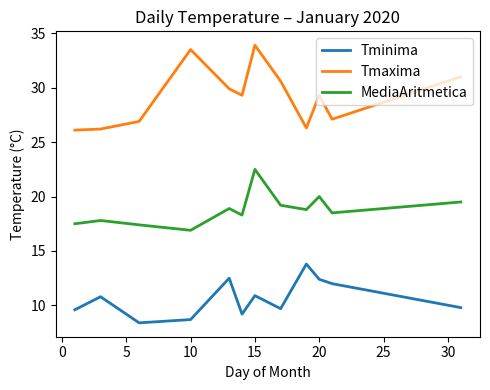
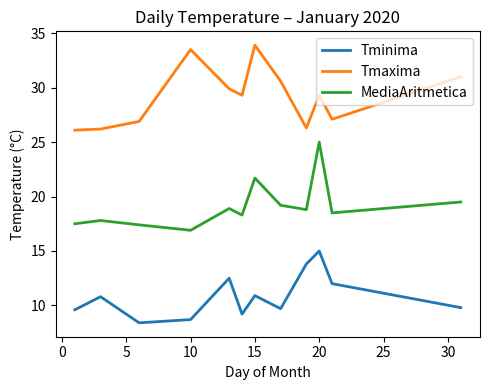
MediaAritmetica, 15: 22.5 -> 21.7
Tminima, 20: 12.4 -> 15.0
MediaAritmetica, 20: 20 -> 25
